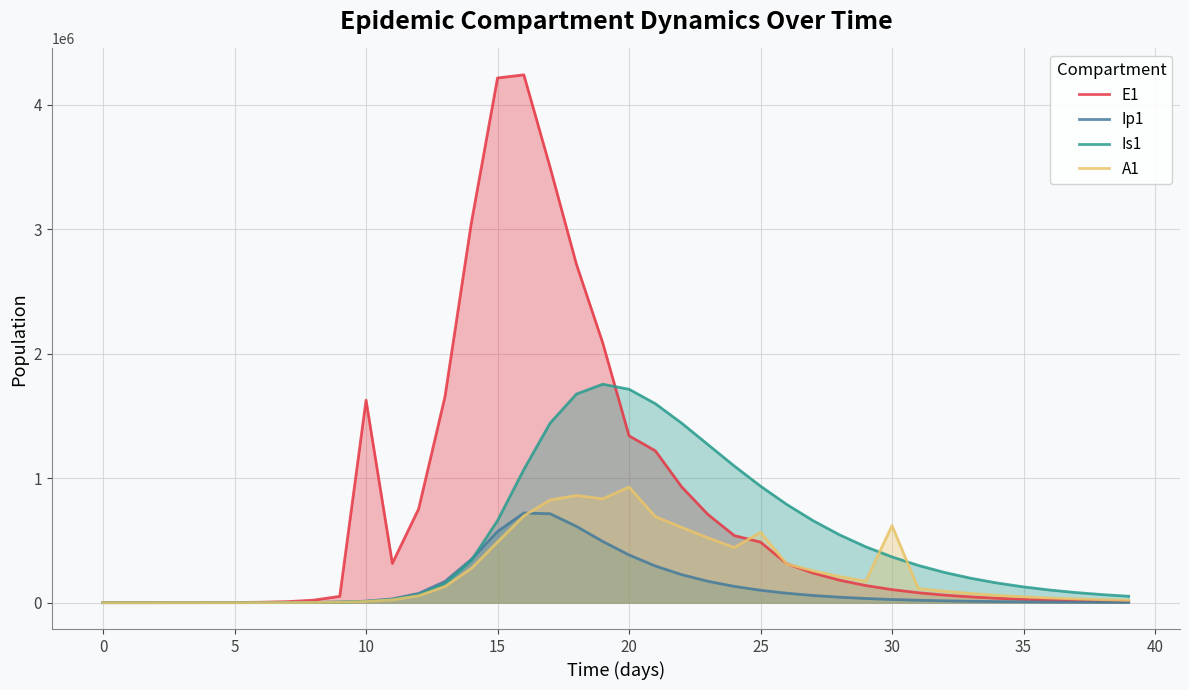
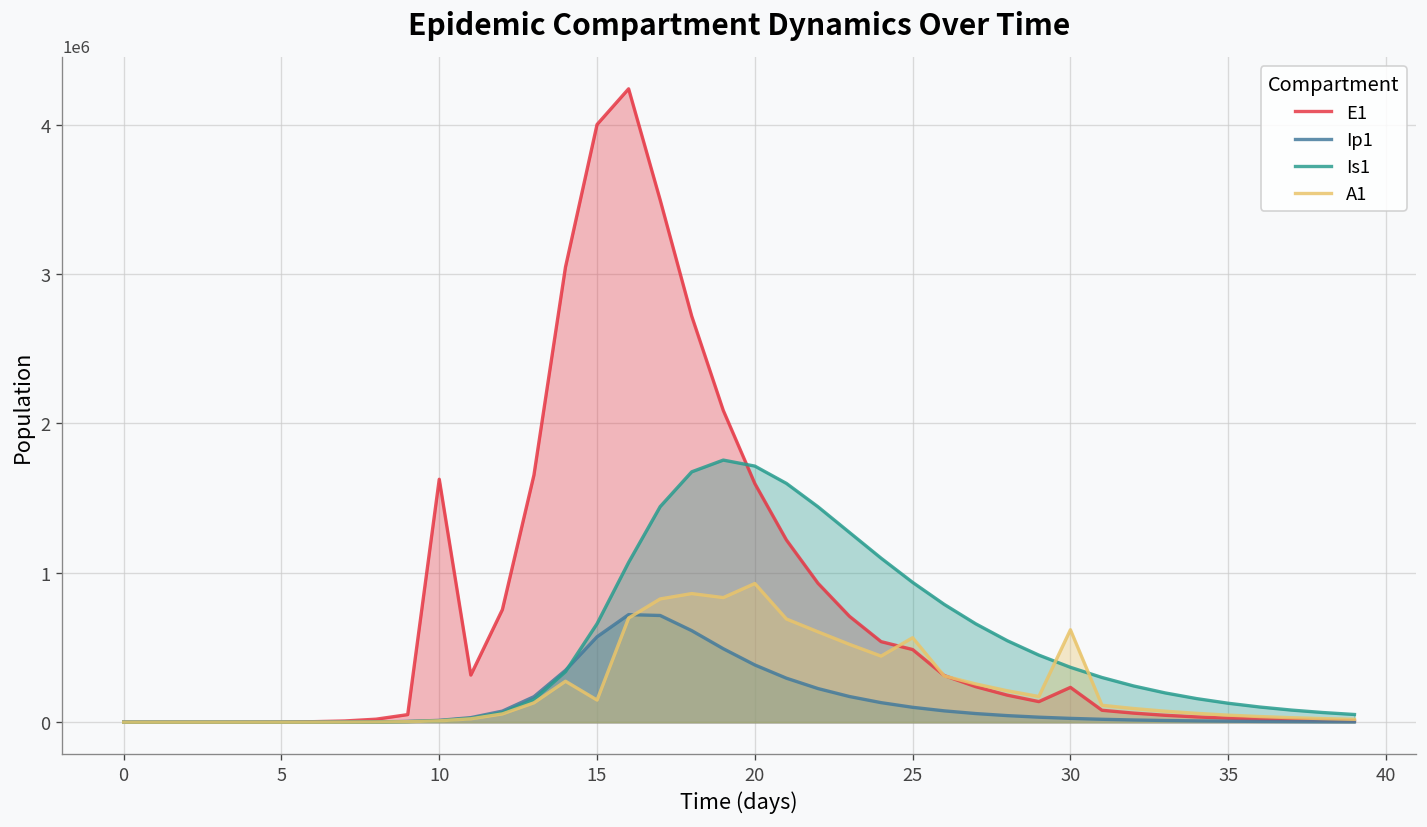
E1, 15: 4210000 -> 4000000
A1, 15: 490000 -> 150000
E1, 20: 1340000 -> 1600000
E1, 30: 100000 -> 230000
